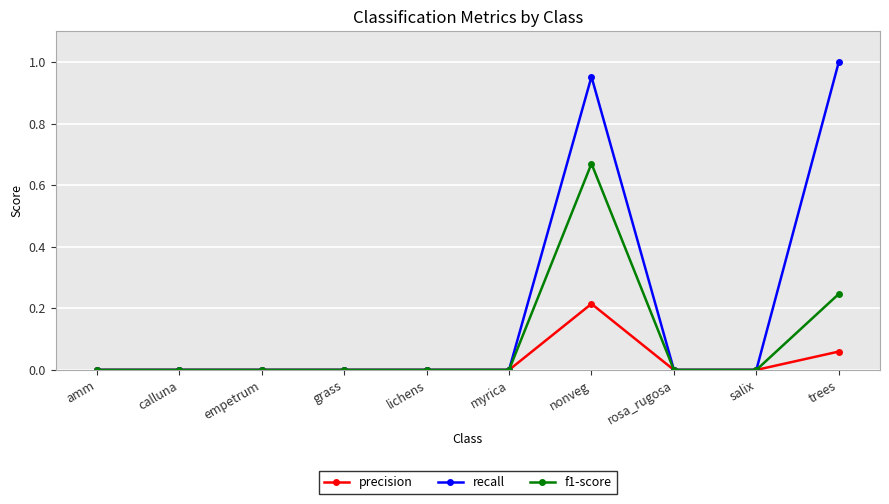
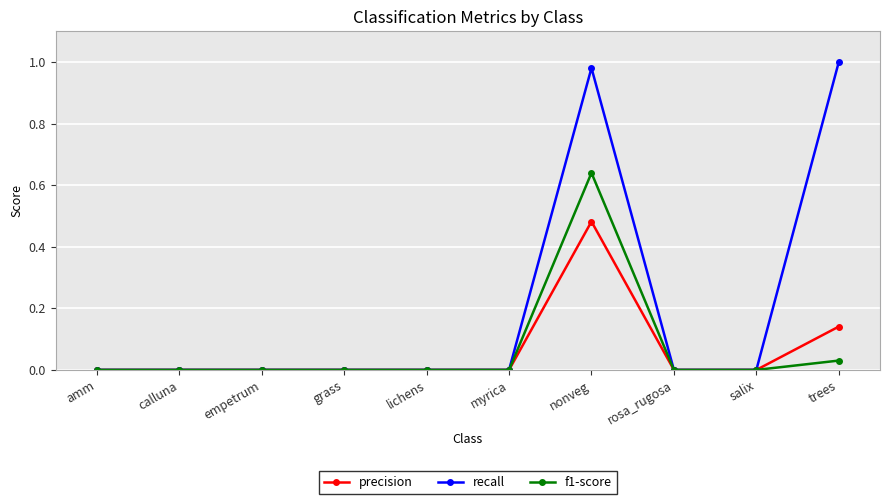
precision, nonveg: 0.21 -> 0.48
recall, nonveg: 0.95 -> 0.98
f1-score, nonveg: 0.67 -> 0.64
precision, trees: 0.06 -> 0.14
f1-score, trees: 0.25 -> 0.03
